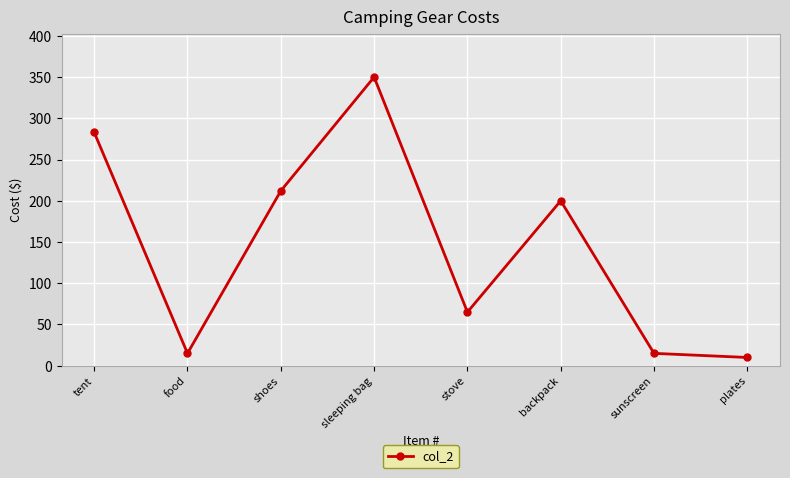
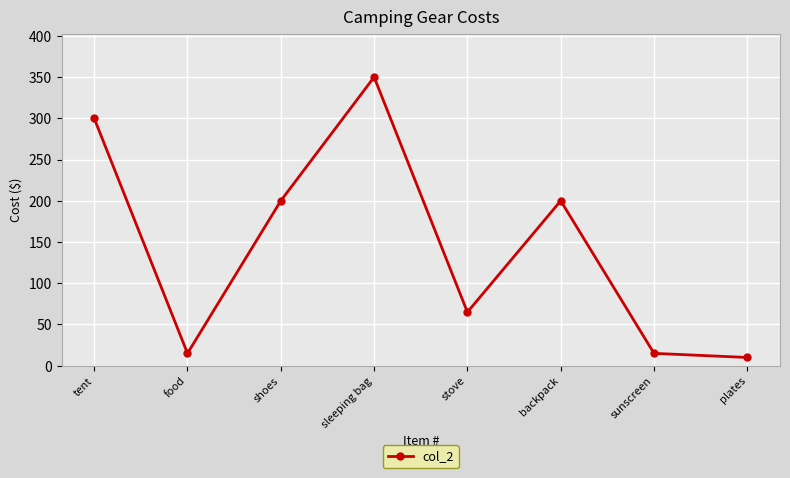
tent: 280 -> 300
shoes: 210 -> 200
